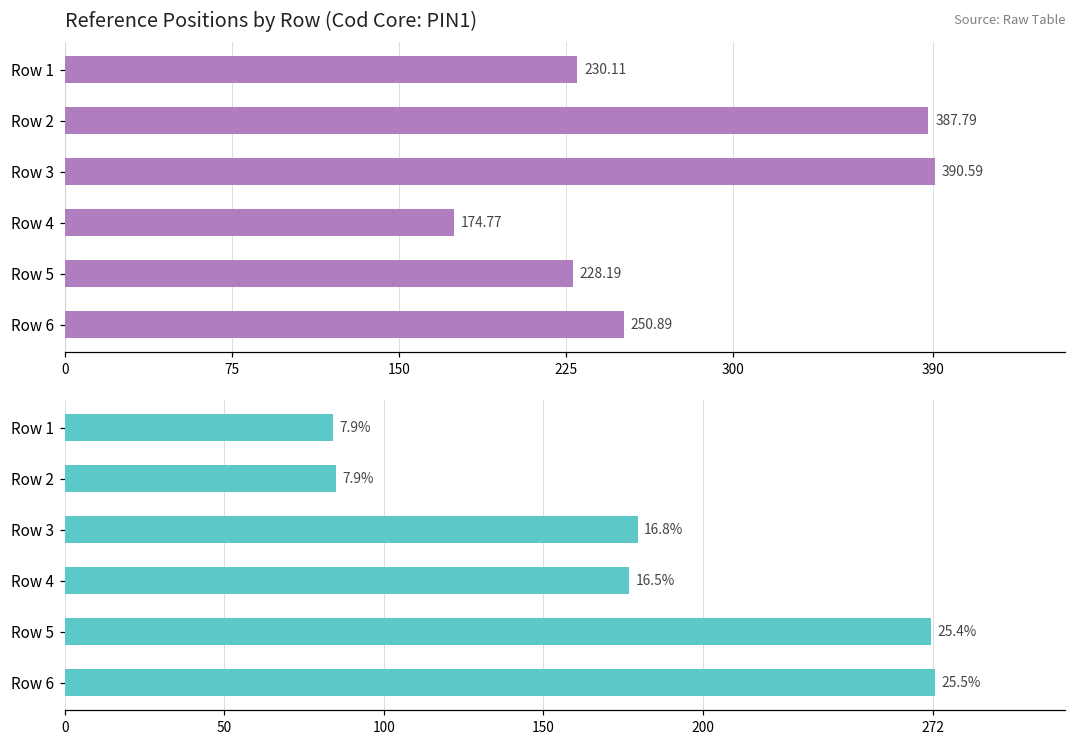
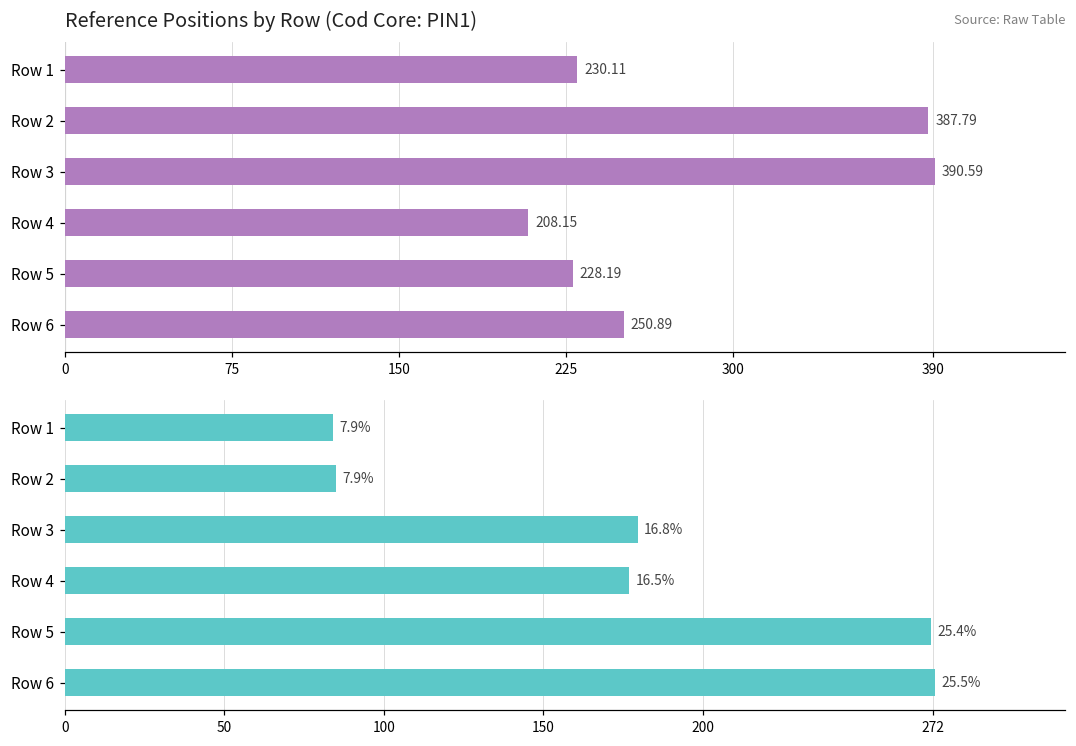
Reference Positions by Row (Cod Core: PIN1), Row 4: 174.77 -> 208.15
